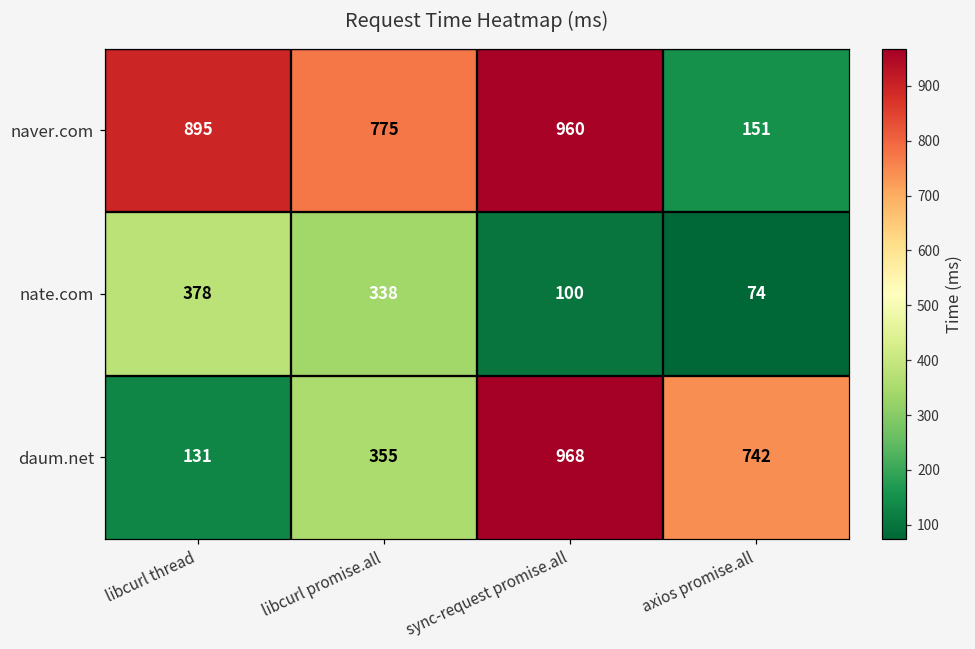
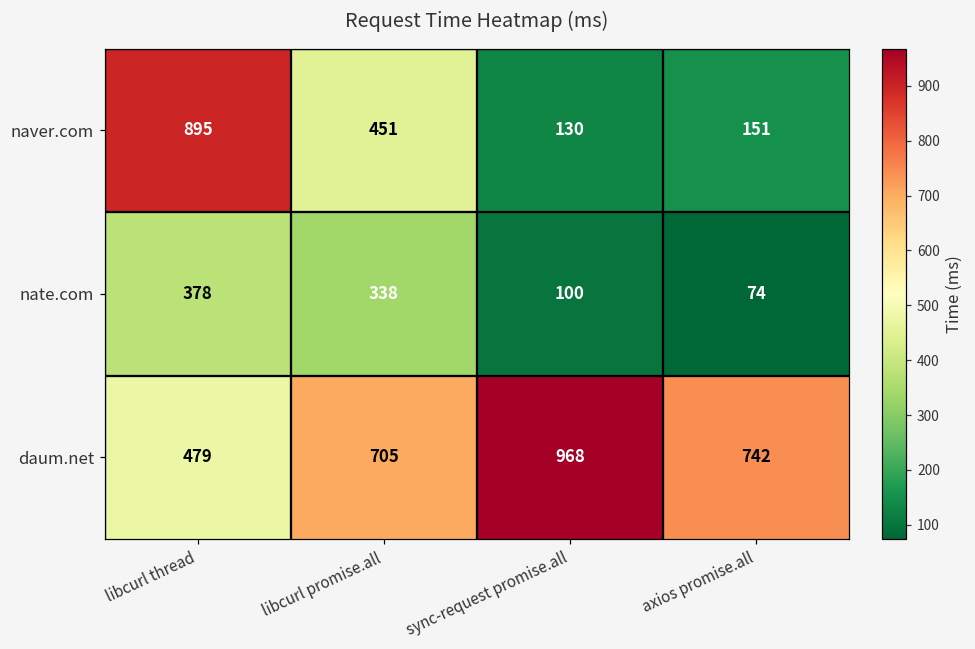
naver.com, libcurl promise.all: 775 -> 451
naver.com, sync-request promise.all: 960 -> 130
daum.net, libcurl thread: 131 -> 479
daum.net, libcurl promise.all: 355 -> 705
